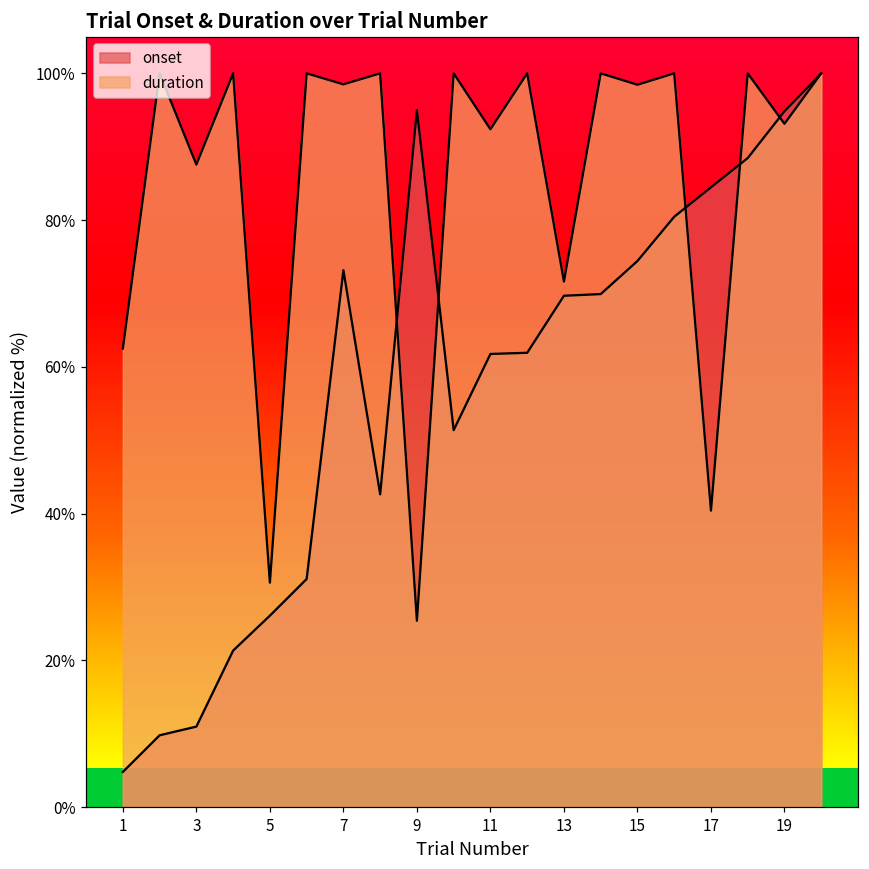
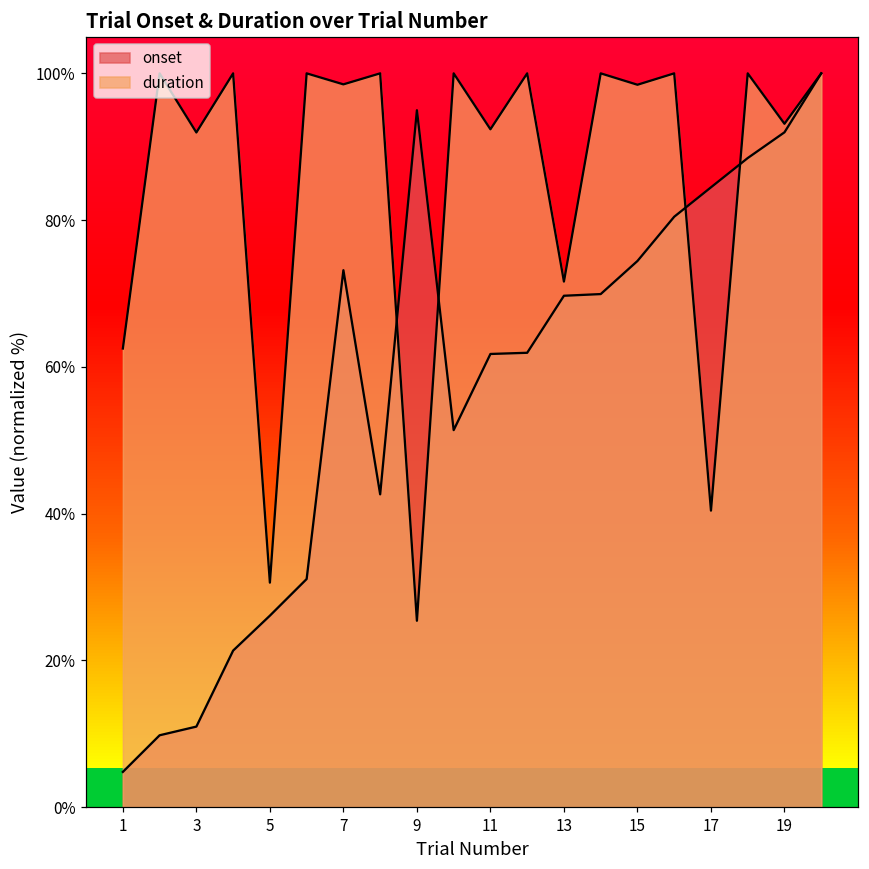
duration, 3: 88% -> 92%
onset, 19: 95% -> 92%
